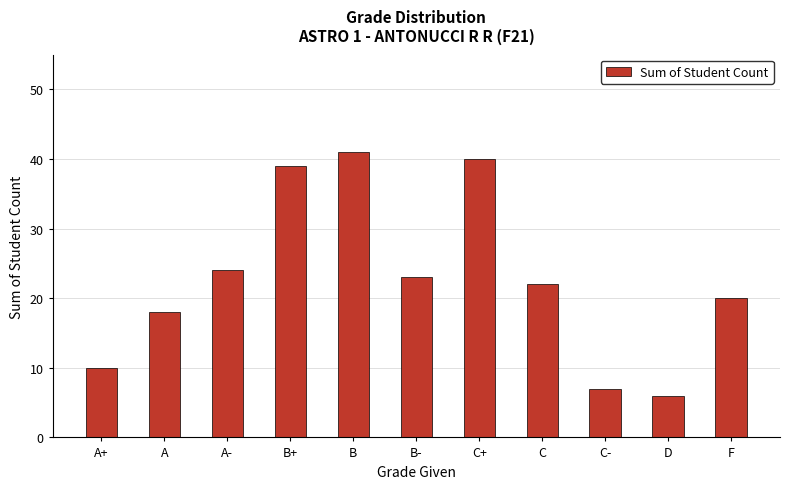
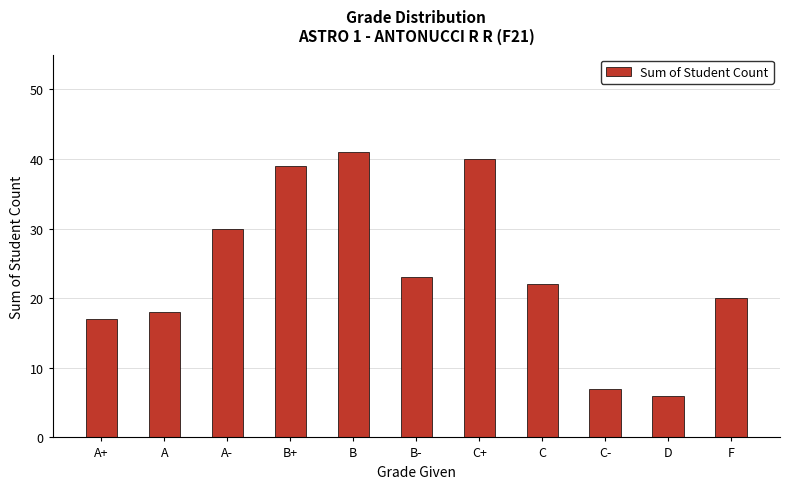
A+: 10 -> 17
A-: 24 -> 30
